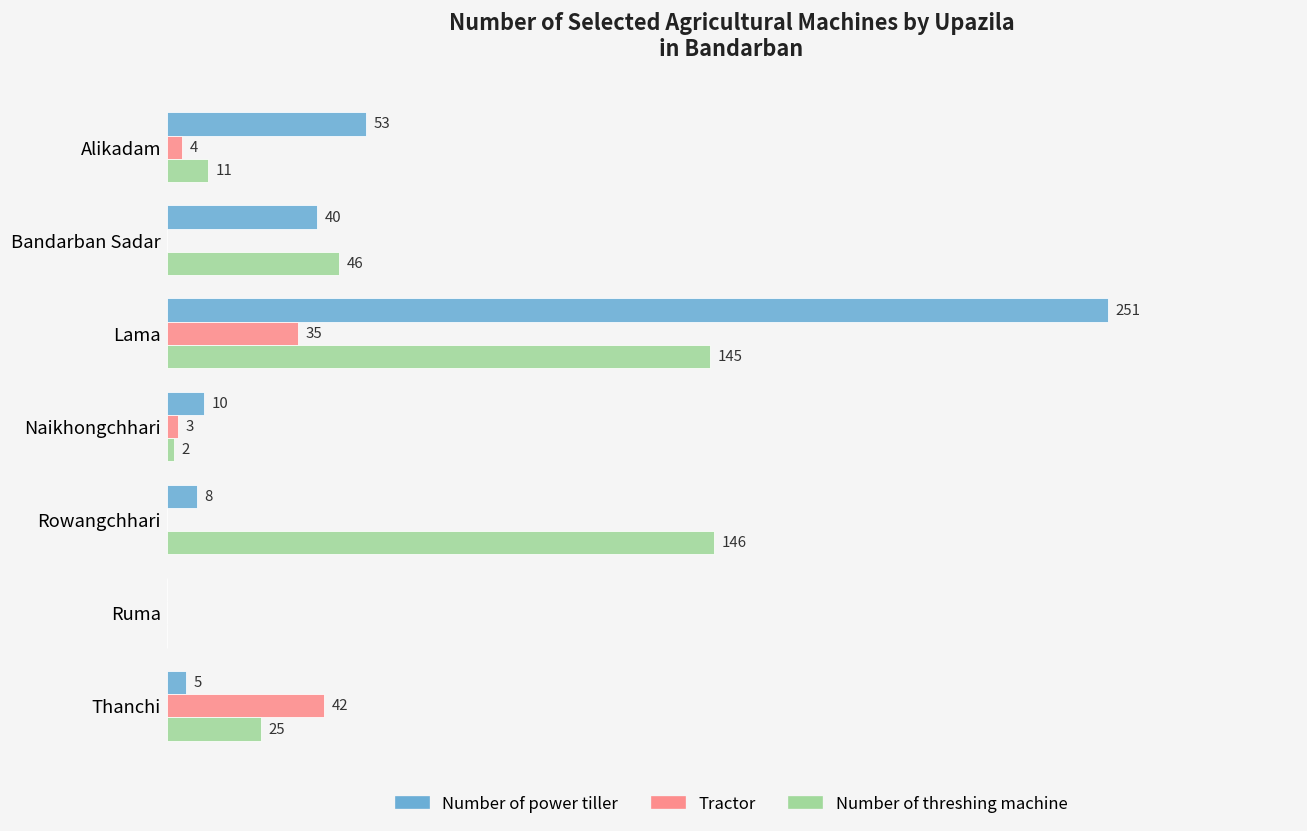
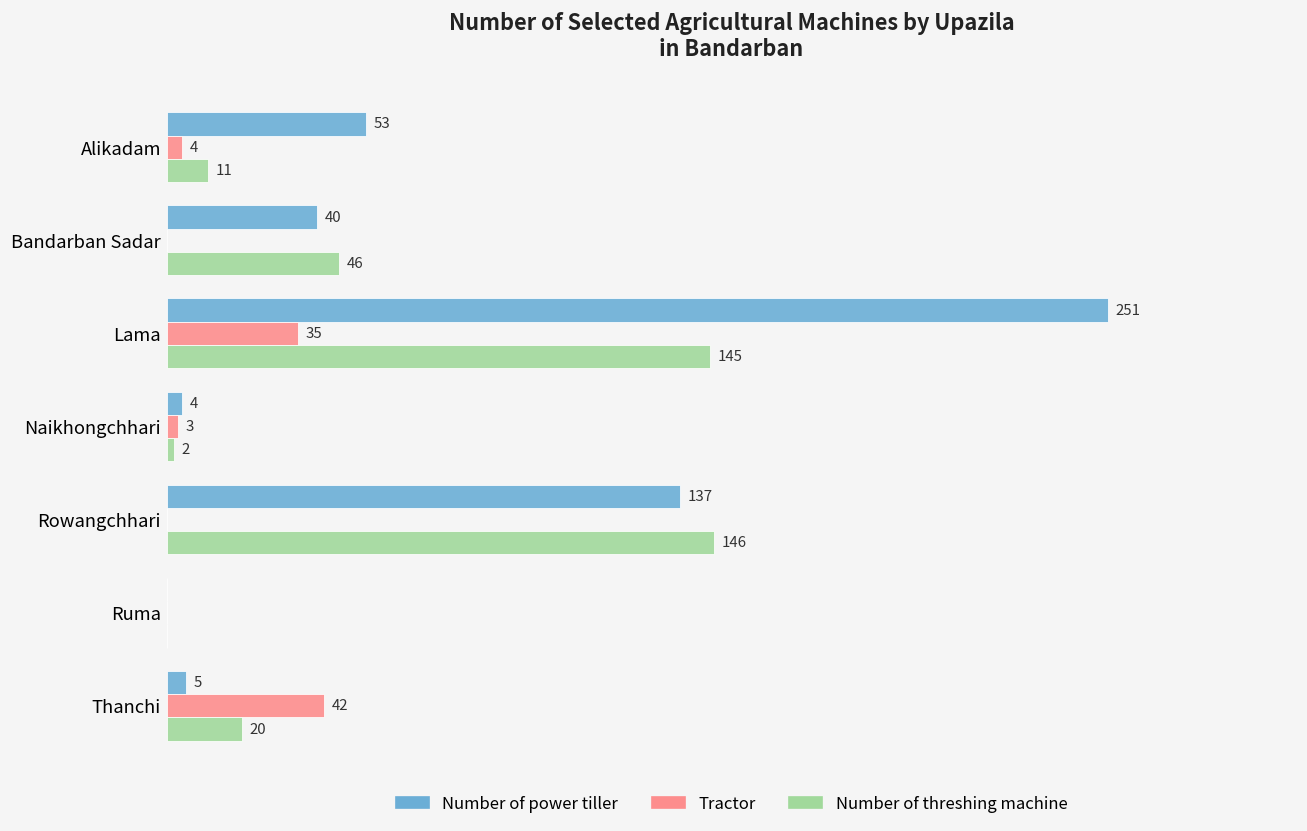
Number of power tiller, Naikhongchhari: 10 -> 4
Number of power tiller, Rowangchhari: 8 -> 137
Number of threshing machine, Thanchi: 25 -> 20
